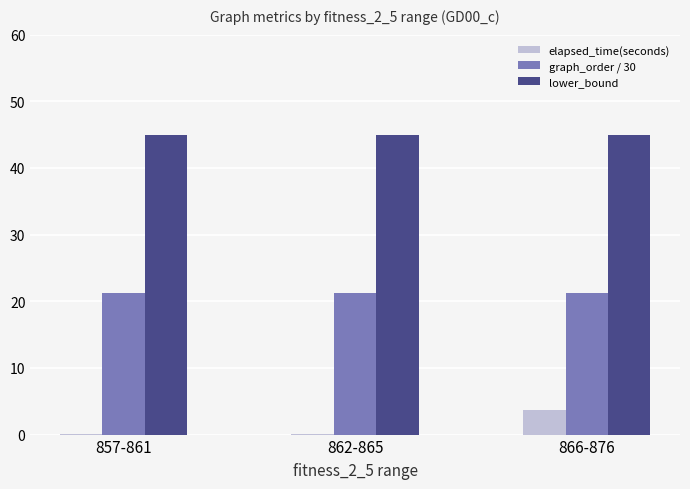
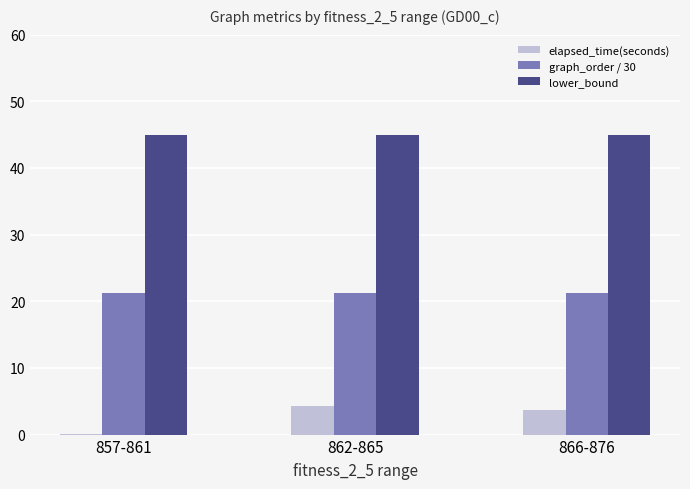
elapsed_time(seconds), 862-865: 0 -> 4
